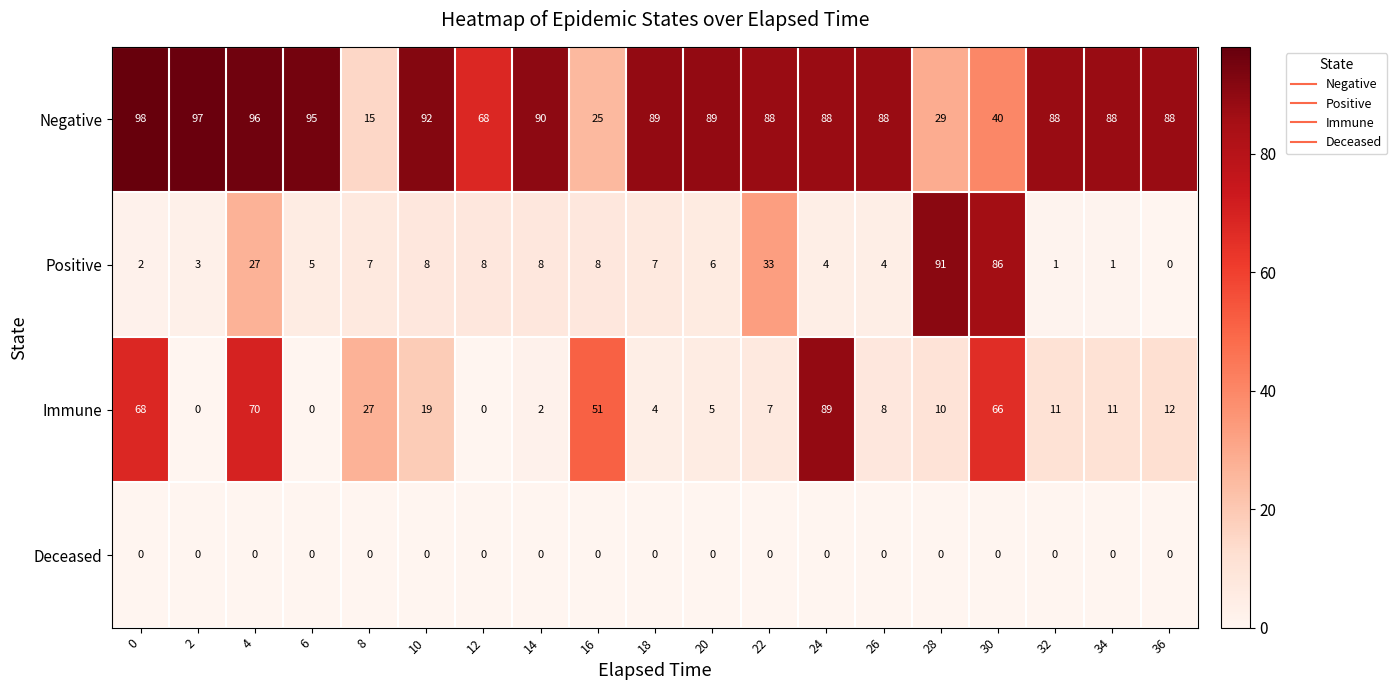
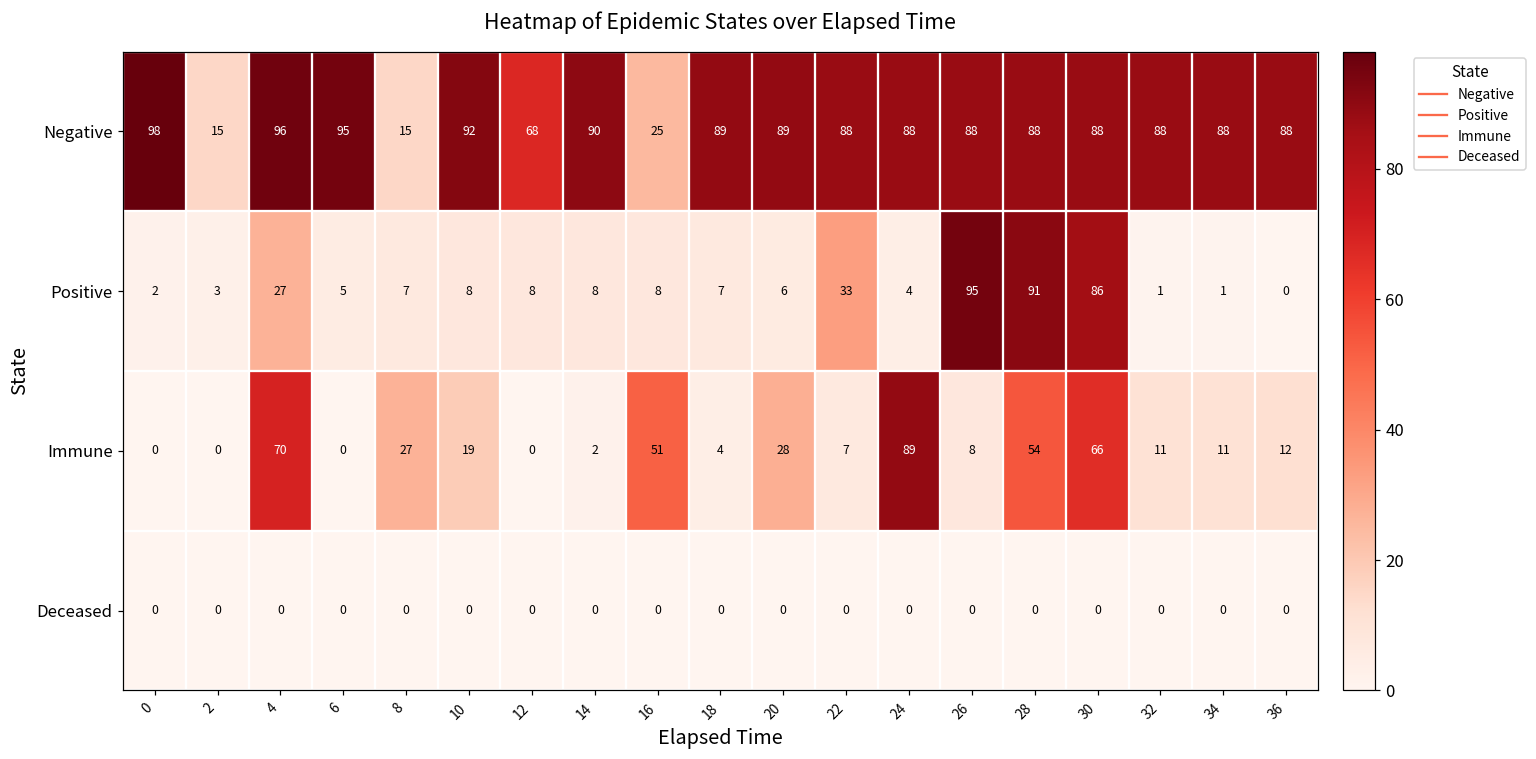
Negative, 2: 97 -> 15
Negative, 28: 29 -> 88
Negative, 30: 40 -> 88
Positive, 26: 4 -> 95
Immune, 0: 68 -> 0
Immune, 20: 5 -> 28
Immune, 28: 10 -> 54
